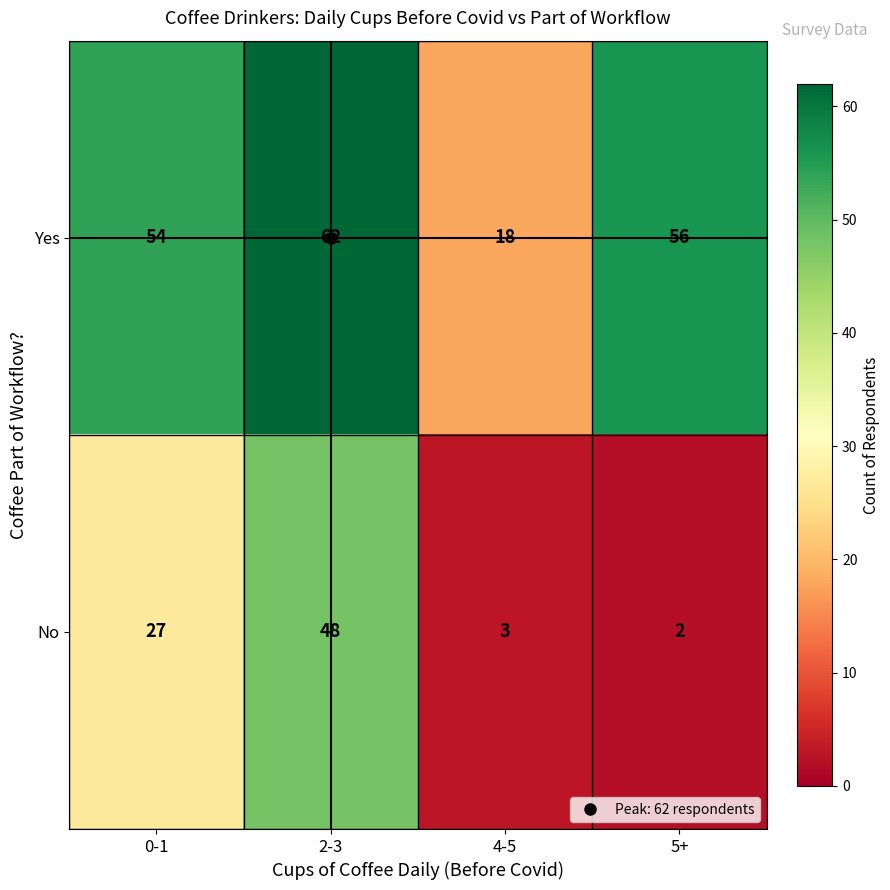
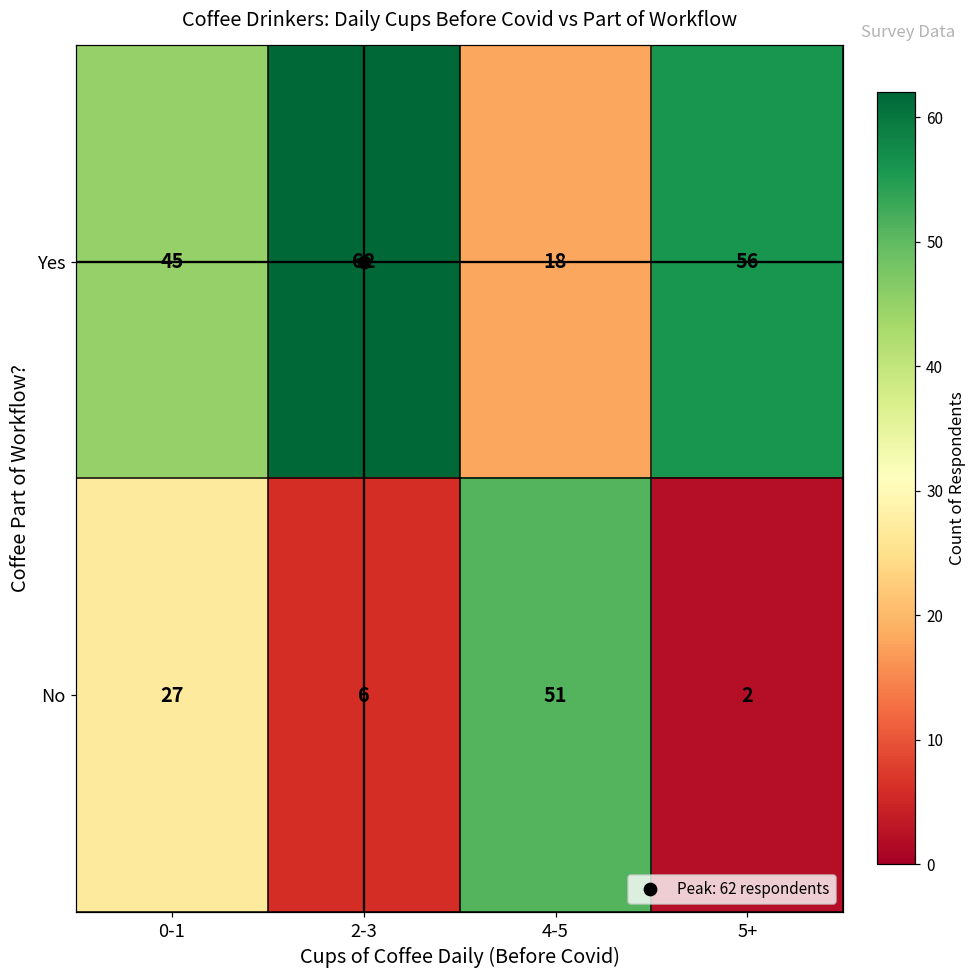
Yes, 0-1: 54 -> 45
No, 2-3: 48 -> 6
No, 4-5: 3 -> 51
